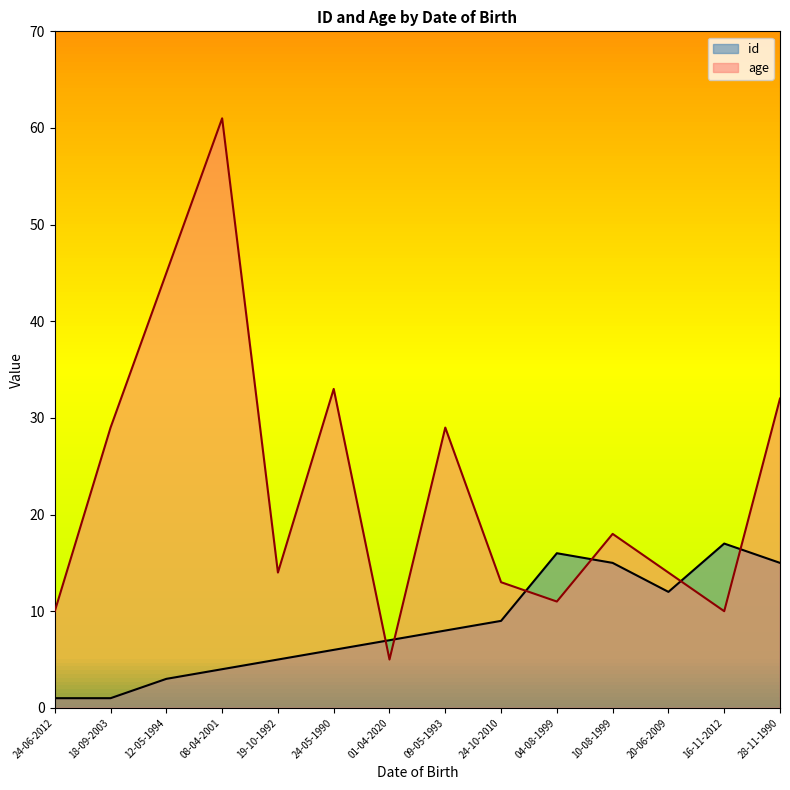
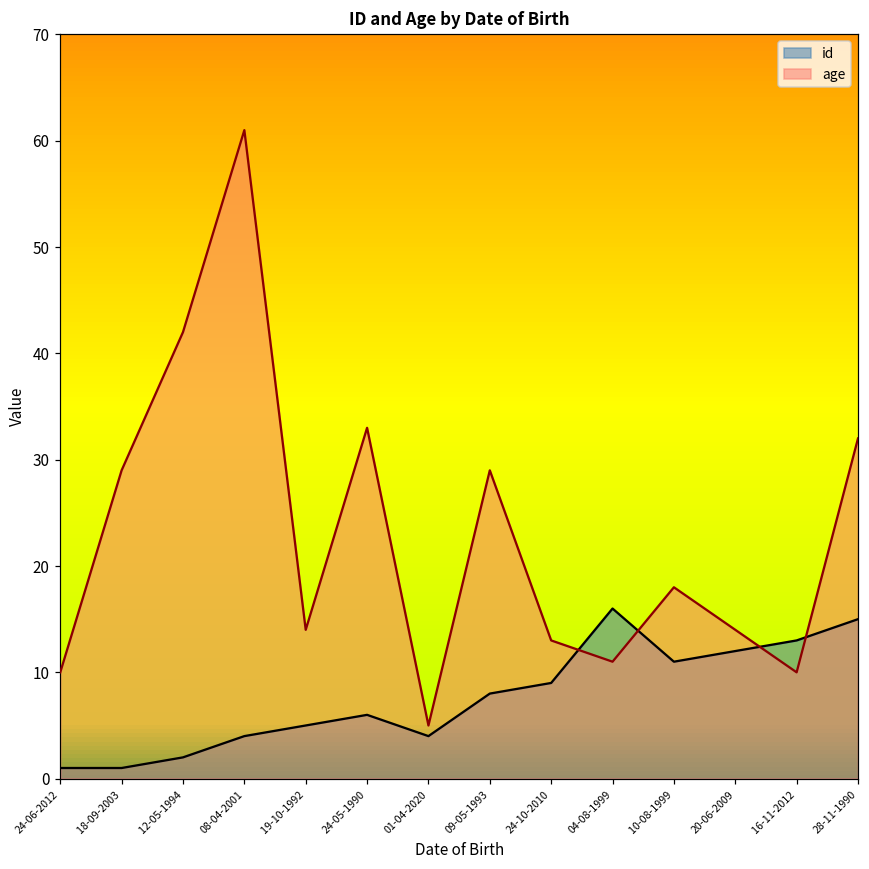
id, 12-05-1994: 3 -> 2
age, 12-05-1994: 45 -> 42
id, 01-04-2020: 7 -> 4
id, 10-08-1999: 15 -> 11
id, 16-11-2012: 17 -> 13
